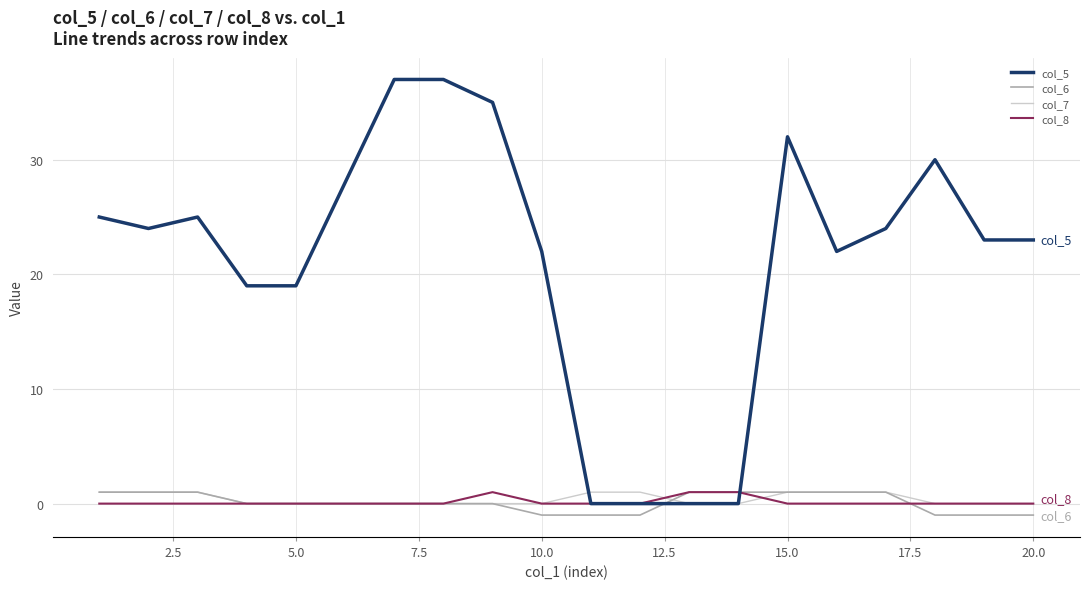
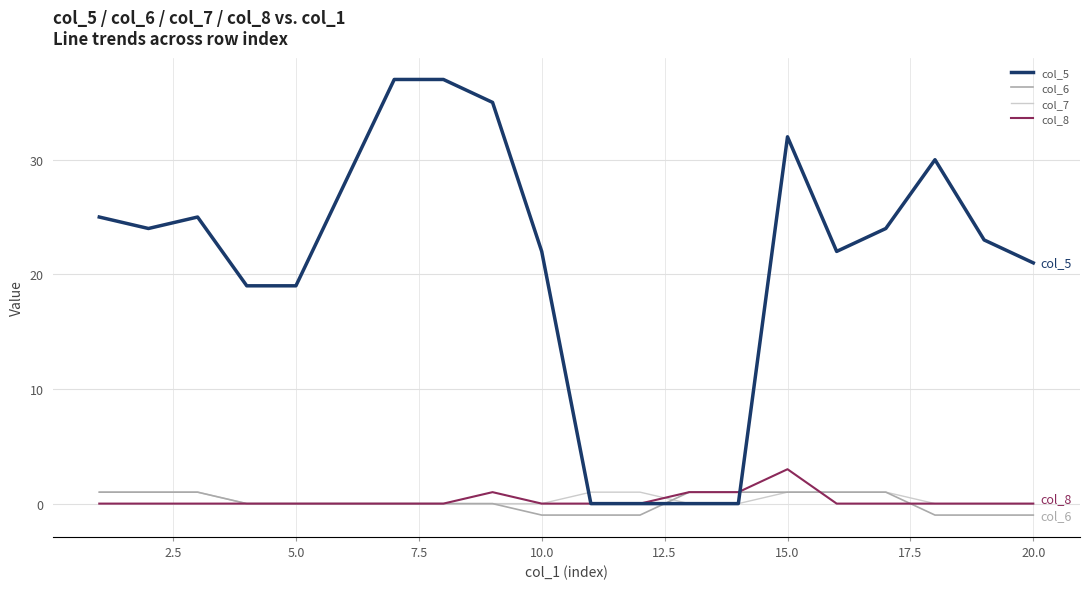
col_8, 15.0: 0 -> 3
col_5, 20.0: 23 -> 21
